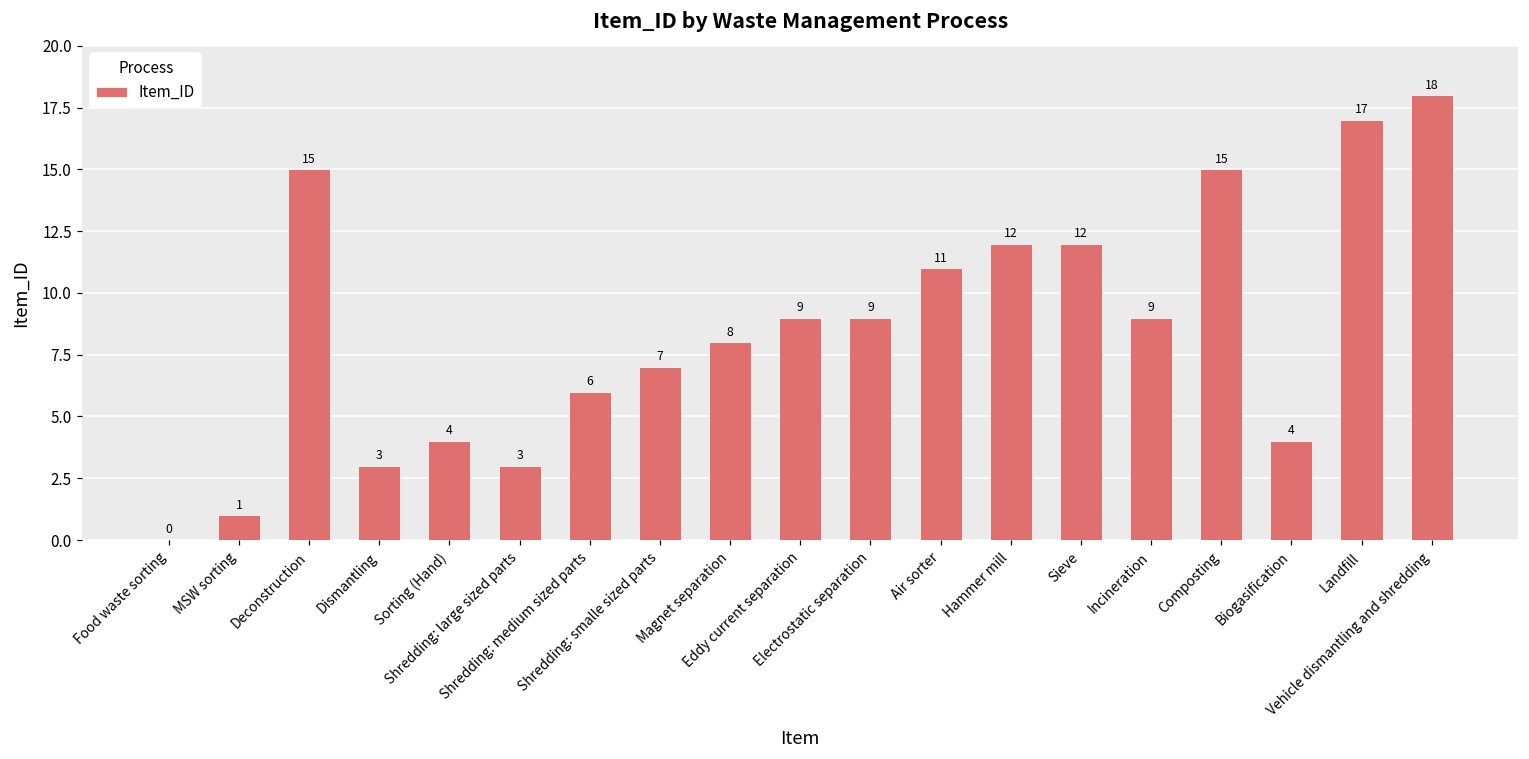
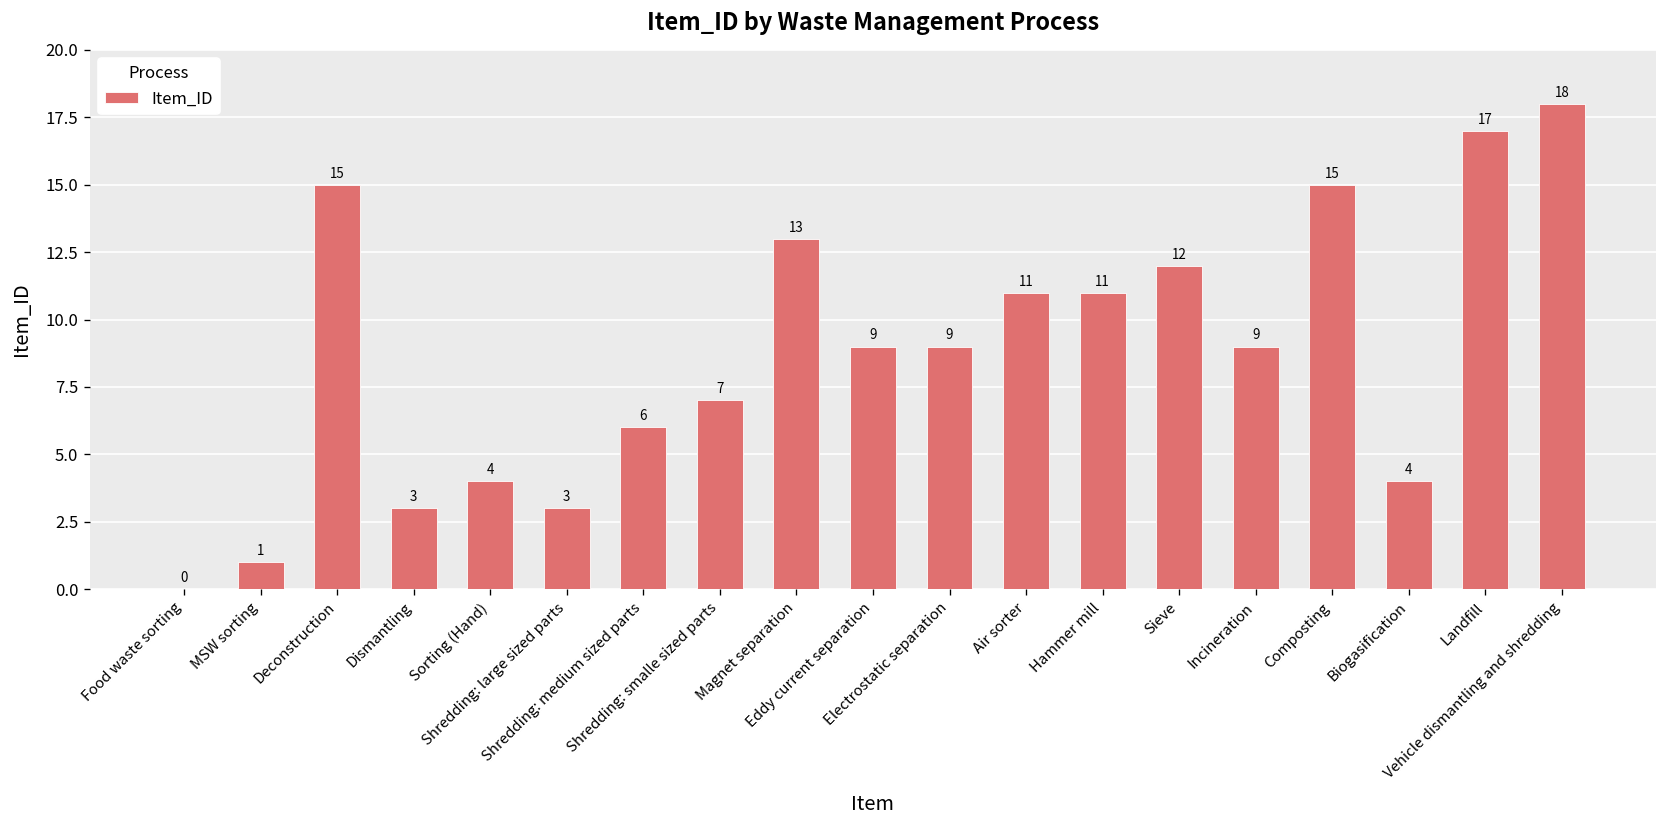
Magnet separation: 8 -> 13
Hammer mill: 12 -> 11
